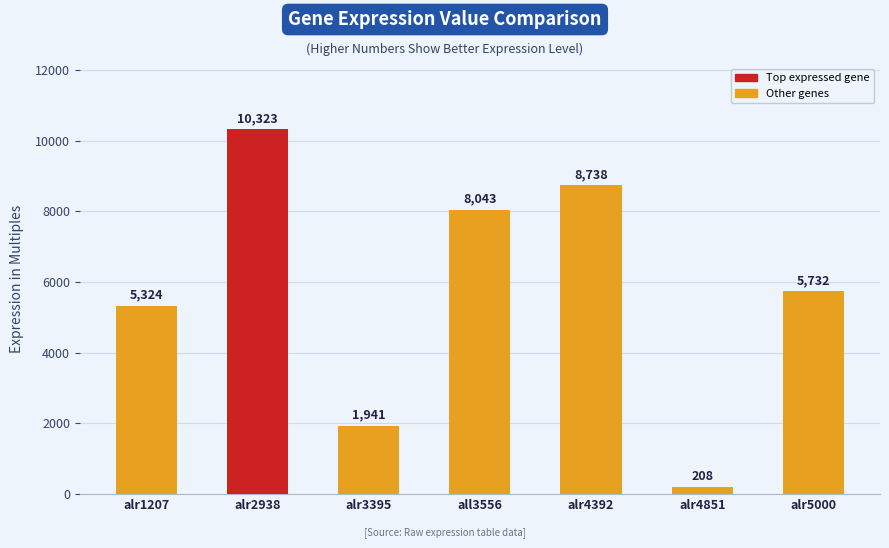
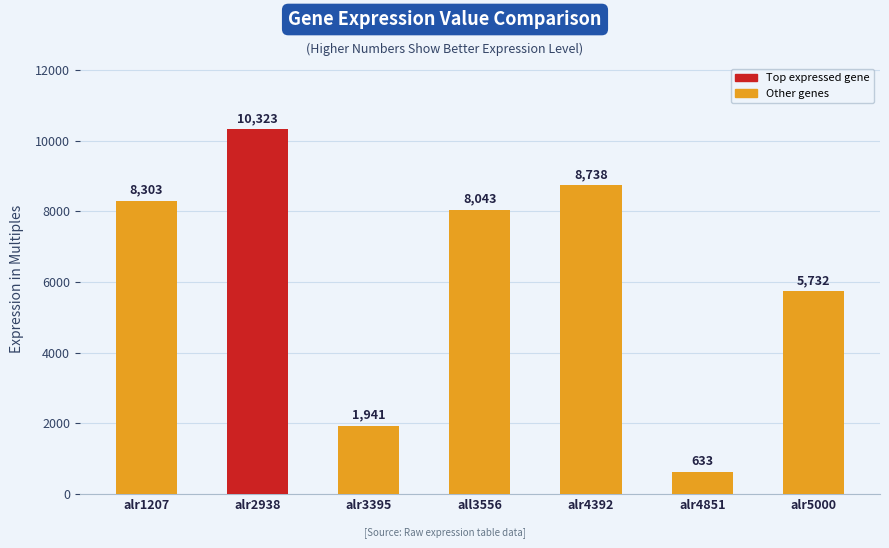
alr1207: 5,324 -> 8,303
alr4851: 208 -> 633
